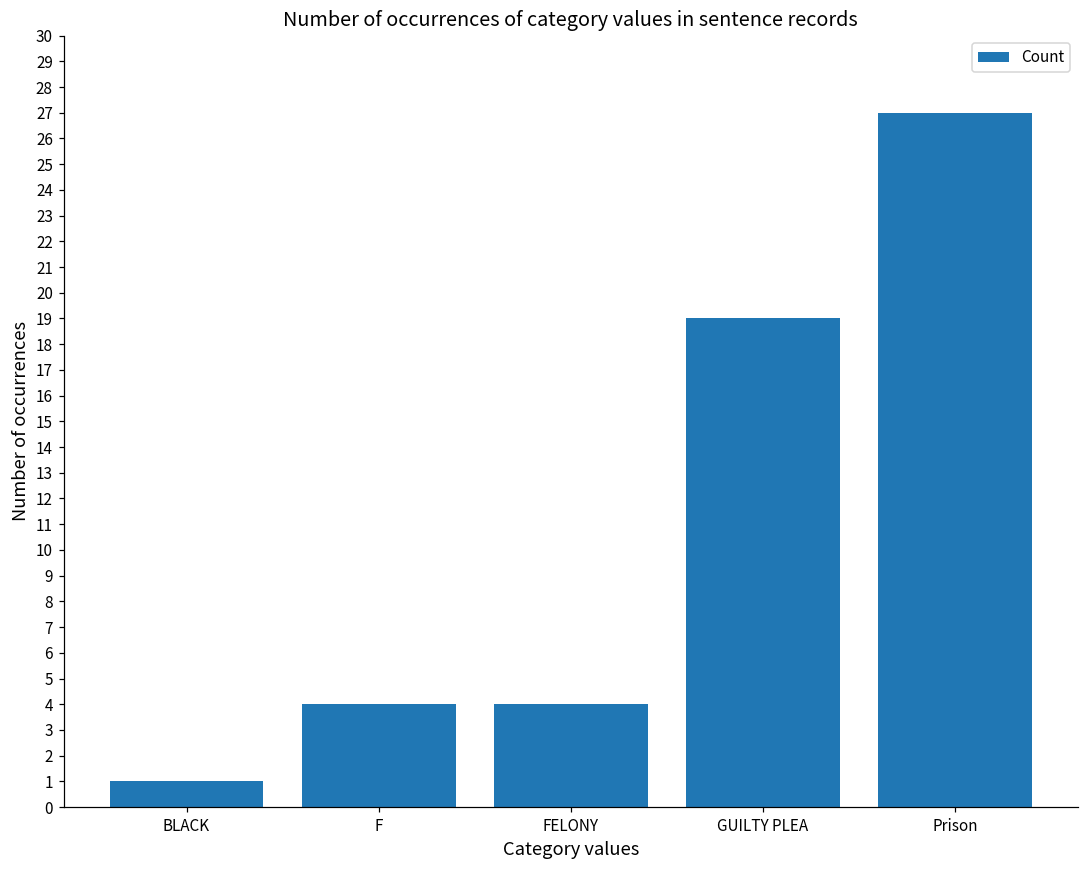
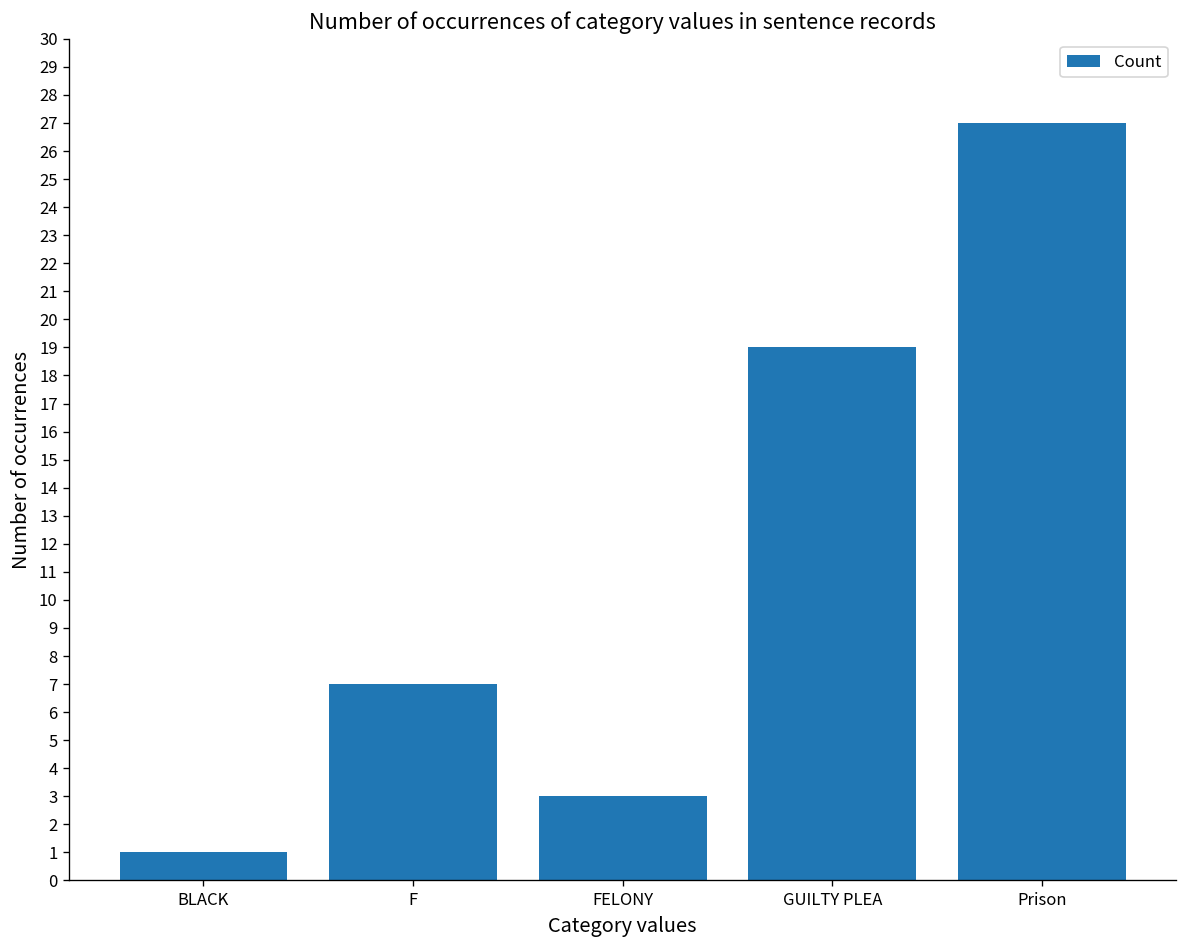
F: 4 -> 7
FELONY: 4 -> 3
